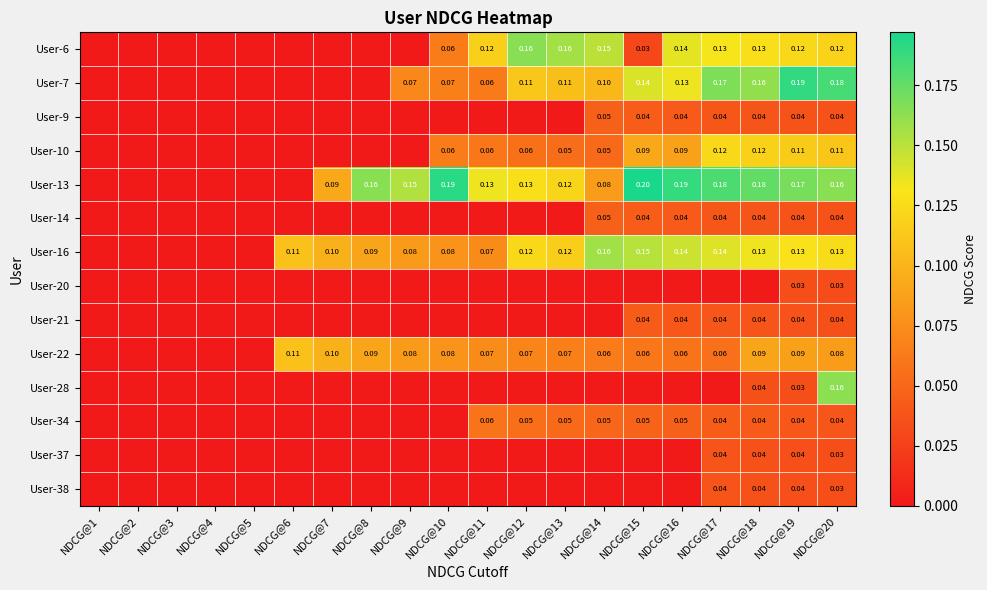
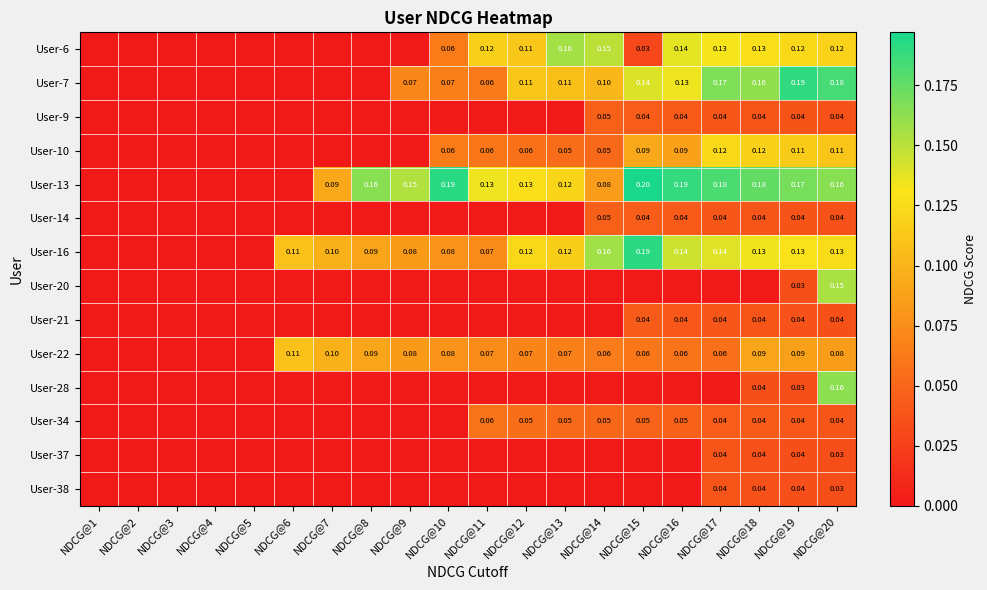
User-6, NDCG@12: 0.16 -> 0.11
User-16, NDCG@15: 0.15 -> 0.19
User-20, NDCG@20: 0.03 -> 0.15
